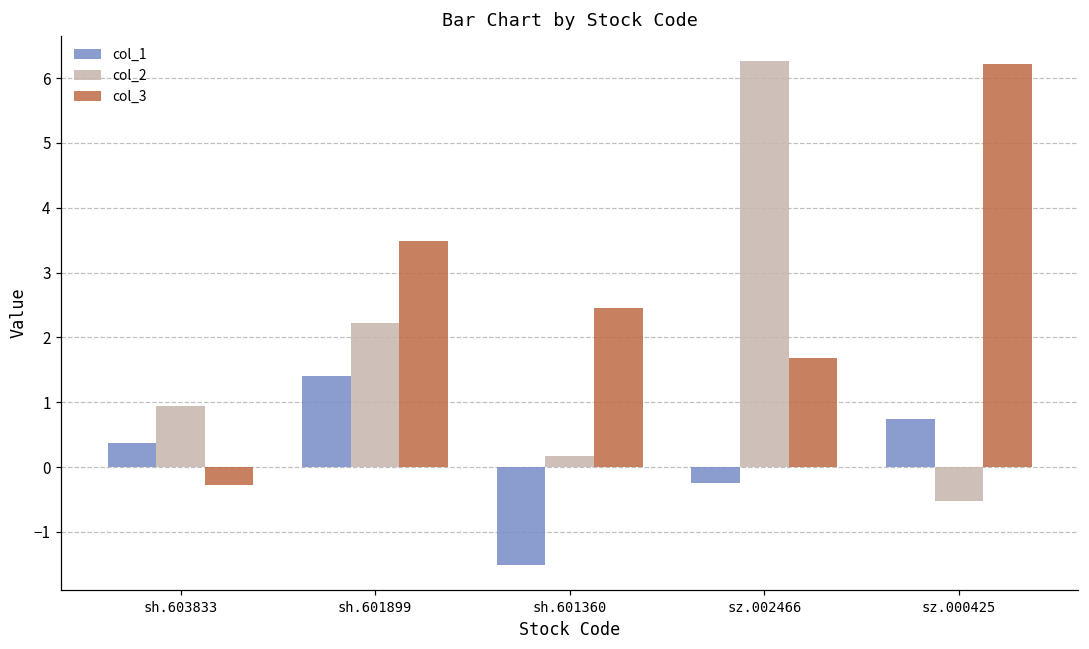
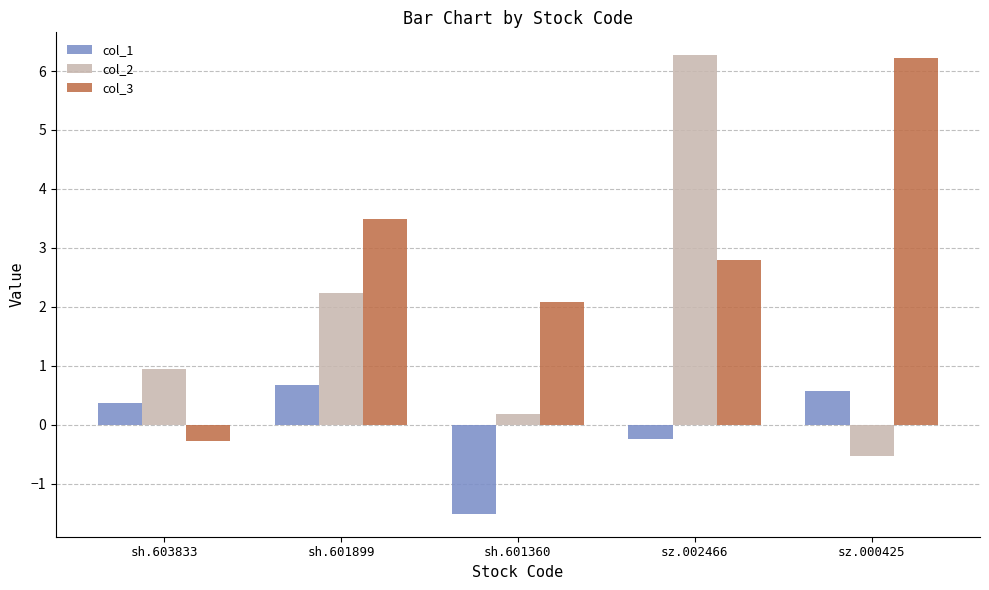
col_1, sh.601899: 1.4 -> 0.7
col_3, sh.601360: 2.5 -> 2.1
col_3, sz.002466: 1.7 -> 2.8
col_1, sz.000425: 0.7 -> 0.6
